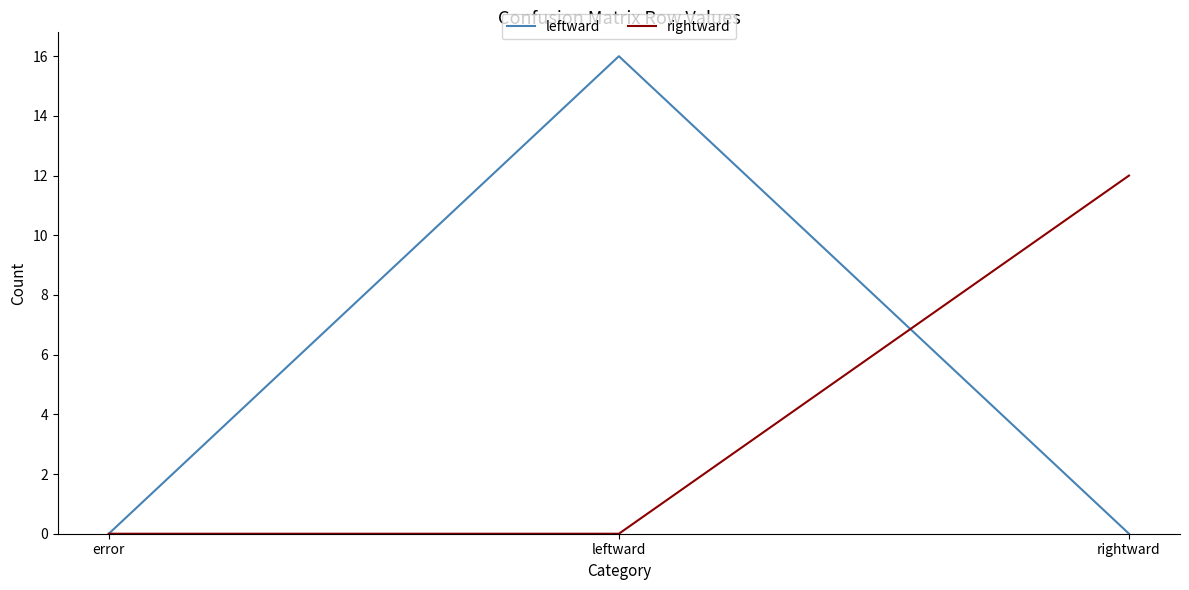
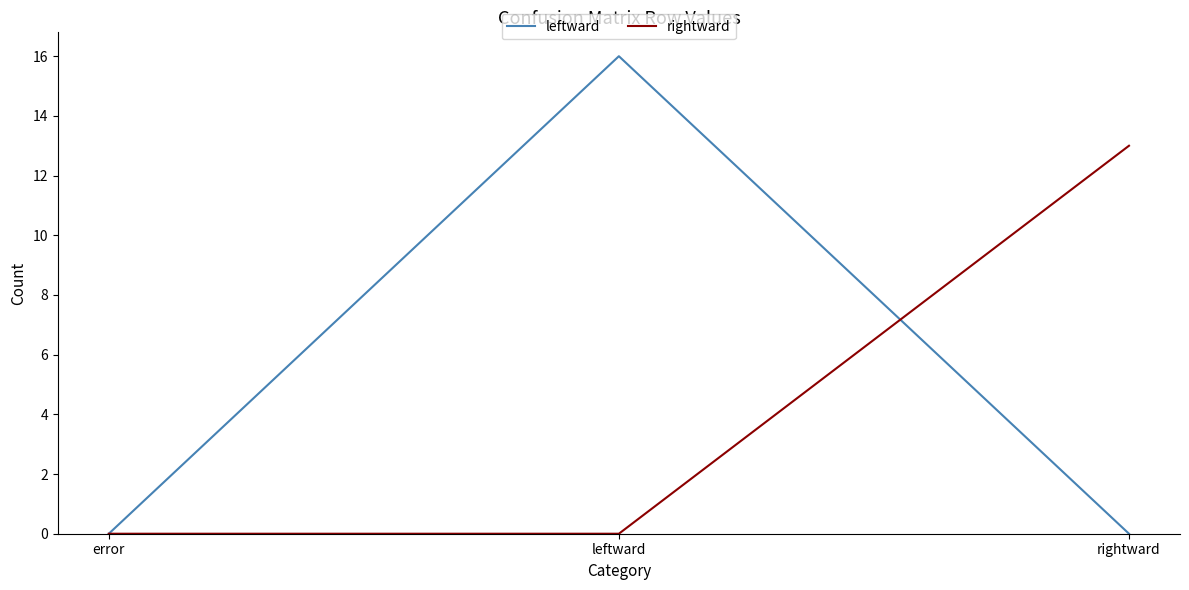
rightward, rightward: 12 -> 13
